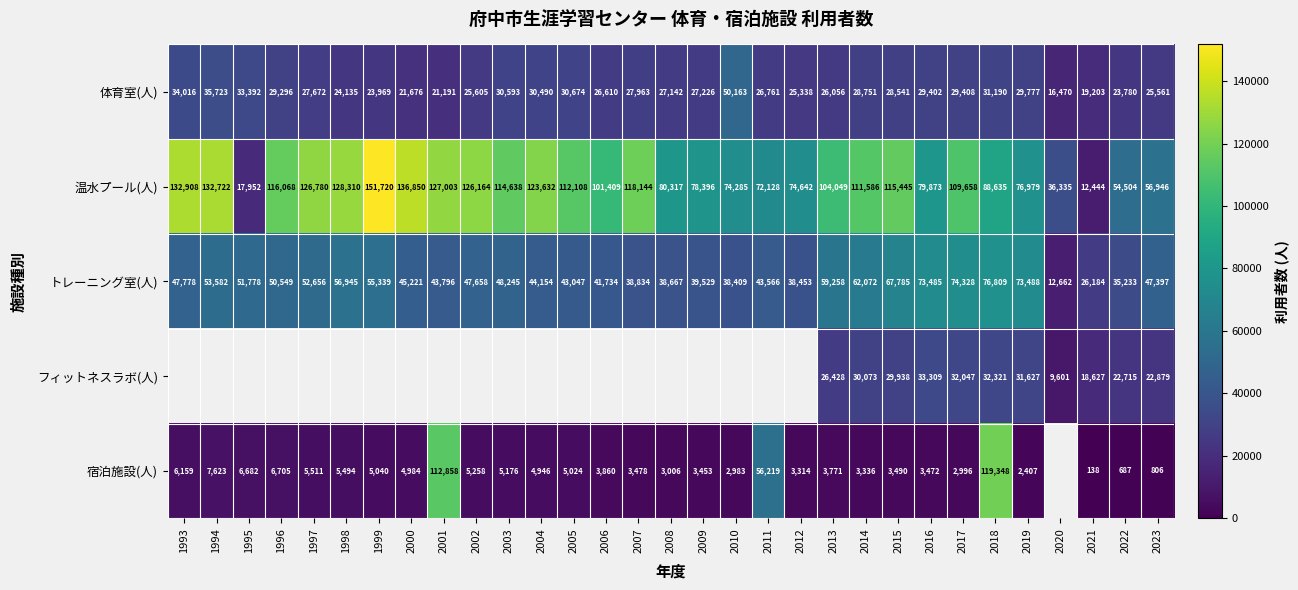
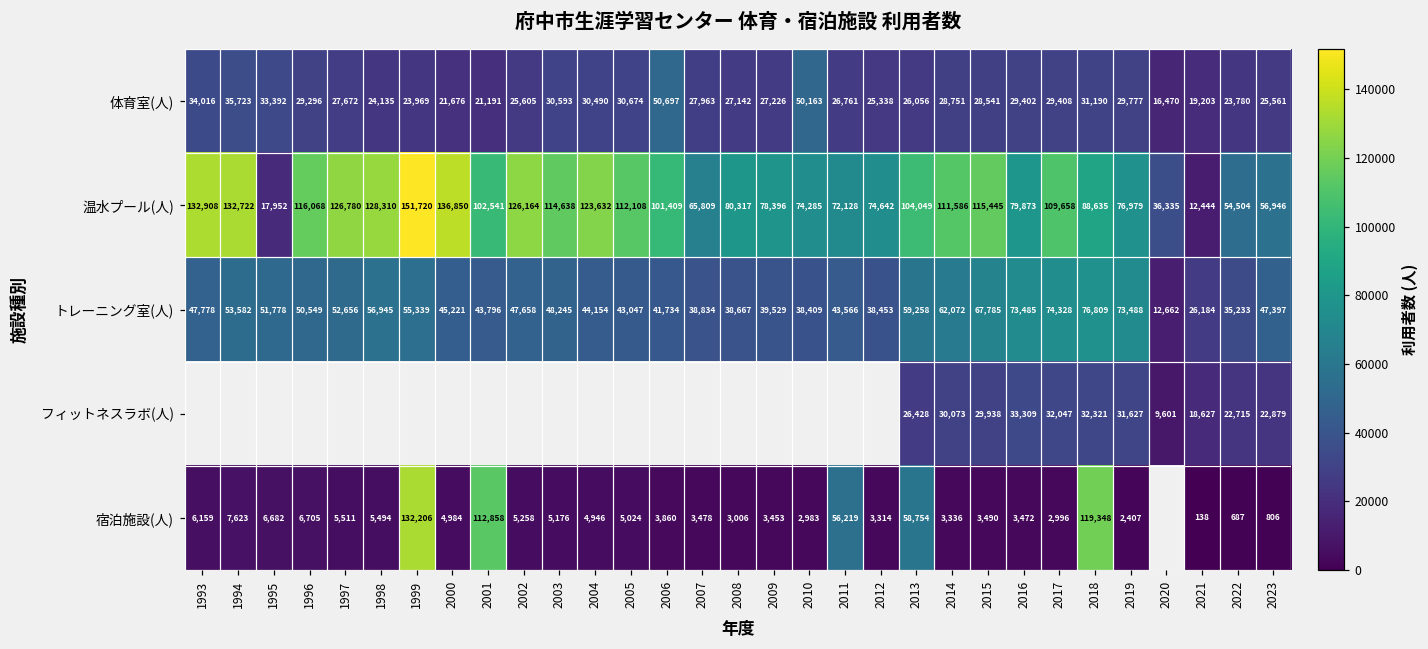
体育室(人), 2006: 26,610 -> 50,697
温水プール(人), 2001: 127,003 -> 102,541
温水プール(人), 2007: 118,144 -> 65,809
宿泊施設(人), 1999: 5,040 -> 132,206
宿泊施設(人), 2013: 3,771 -> 58,754
